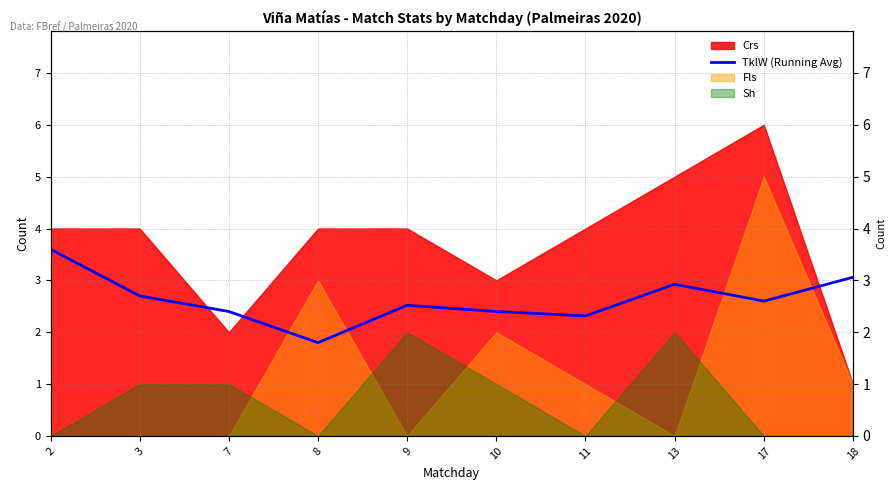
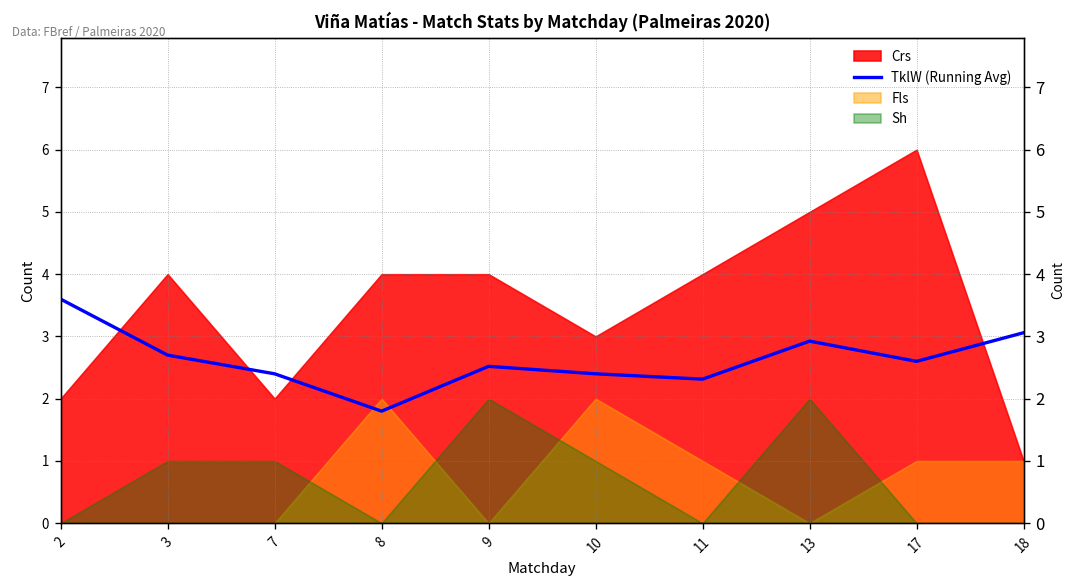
Crs, 2: 4 -> 2
Fls, 8: 3 -> 2
Fls, 17: 5 -> 1
